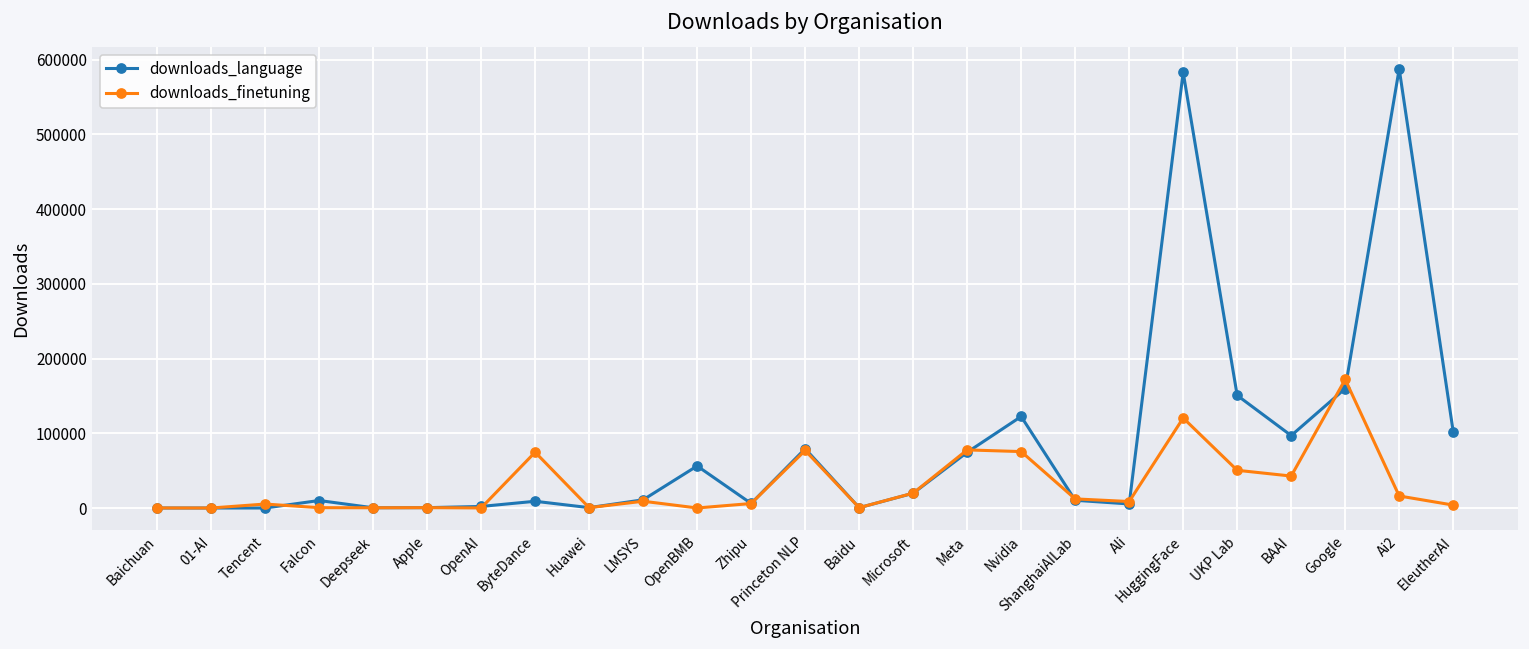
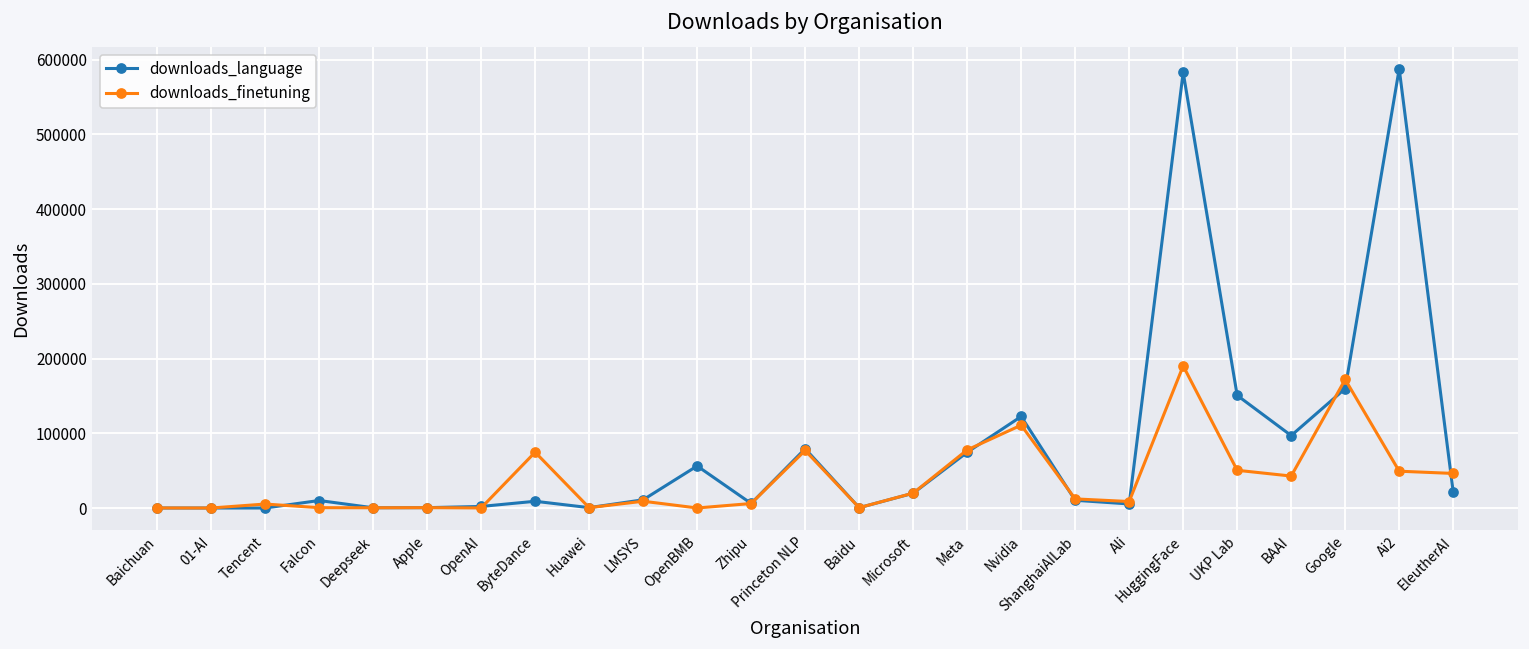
downloads_finetuning, Nvidia: 80000 -> 110000
downloads_finetuning, HuggingFace: 120000 -> 190000
downloads_finetuning, Ai2: 20000 -> 50000
downloads_language, EleutherAI: 100000 -> 20000
downloads_finetuning, EleutherAI: 0 -> 50000
